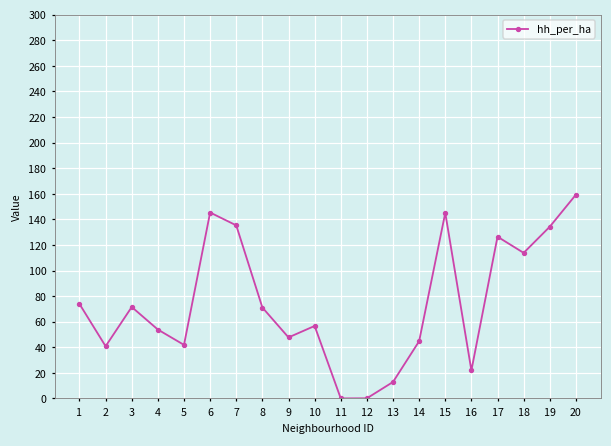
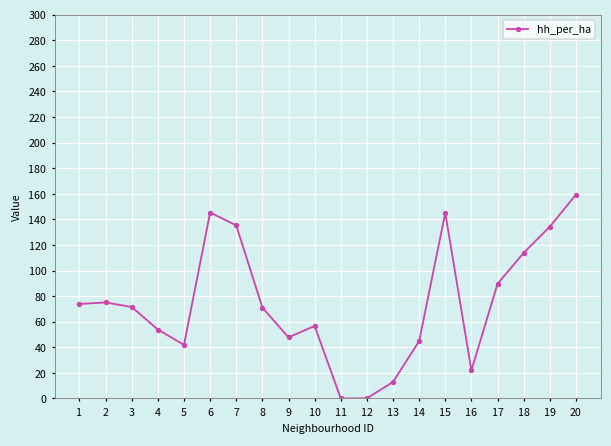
2: 41 -> 75
17: 126 -> 90
